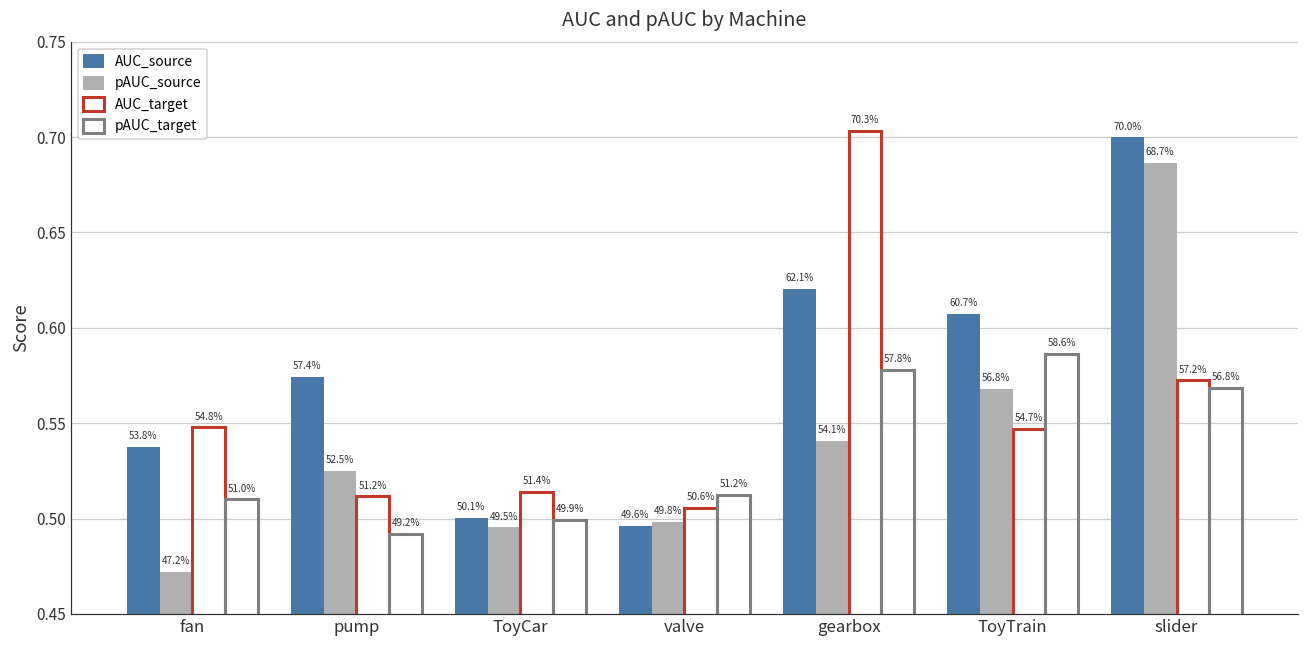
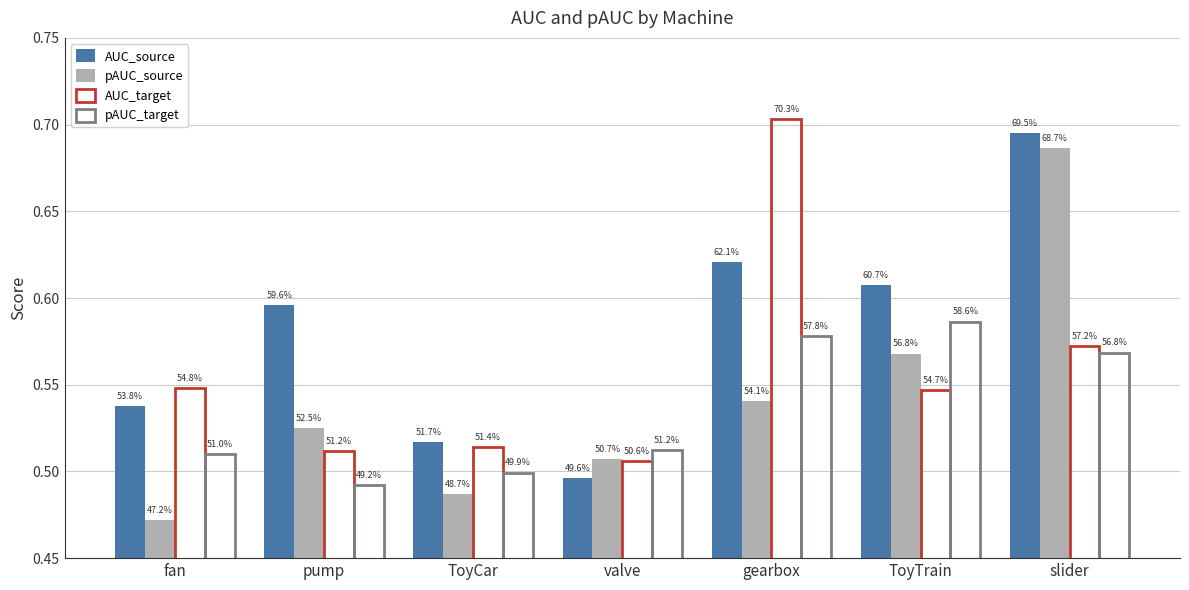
AUC_source, pump: 57.4% -> 59.6%
AUC_source, ToyCar: 50.1% -> 51.7%
pAUC_source, ToyCar: 49.5% -> 48.7%
pAUC_source, valve: 49.8% -> 50.7%
AUC_source, slider: 70.0% -> 69.5%
